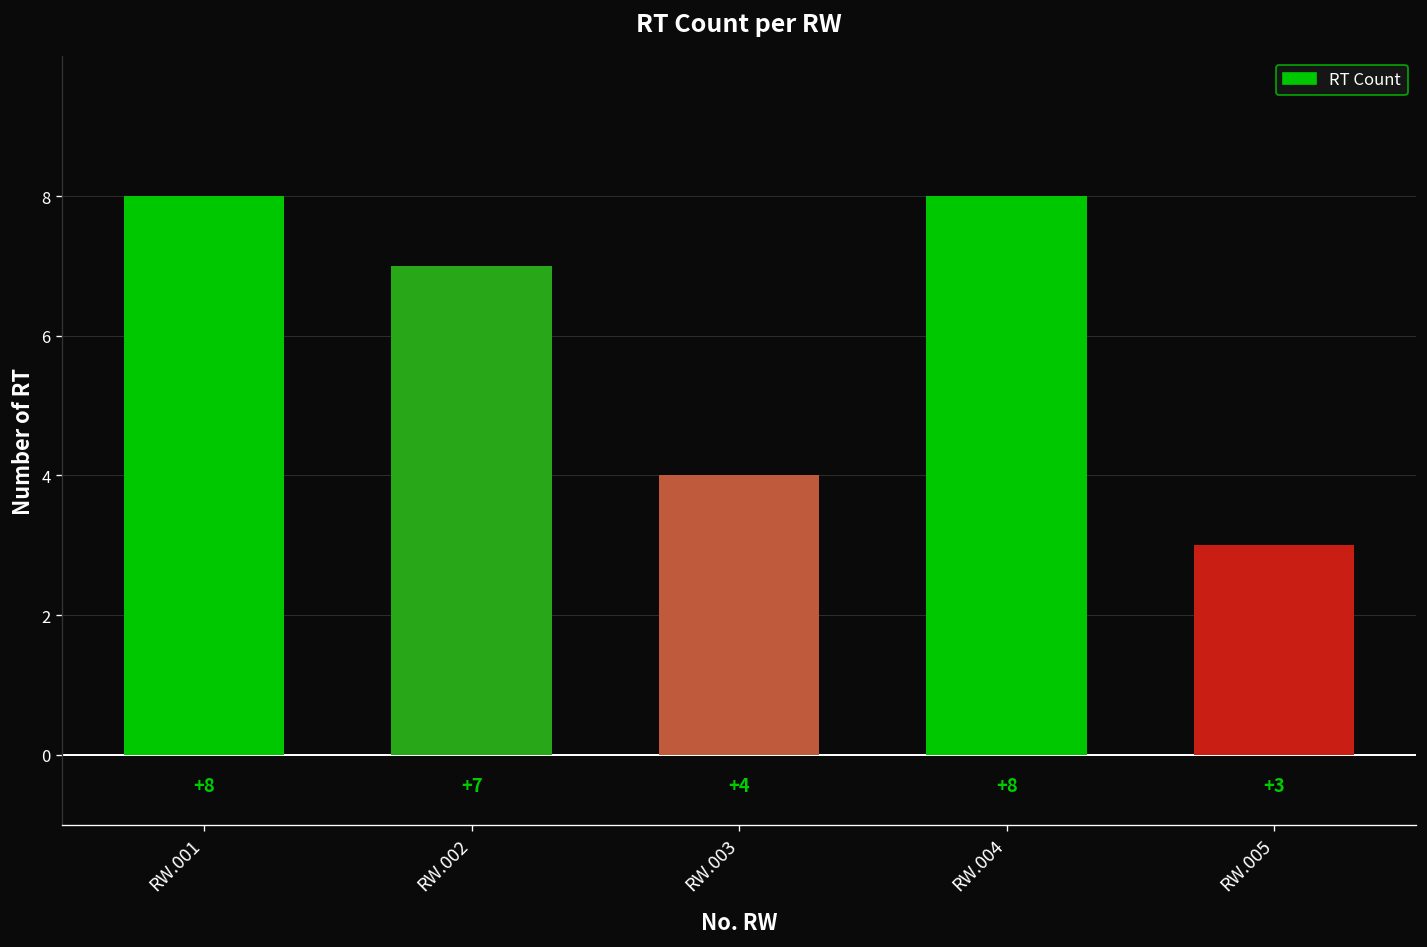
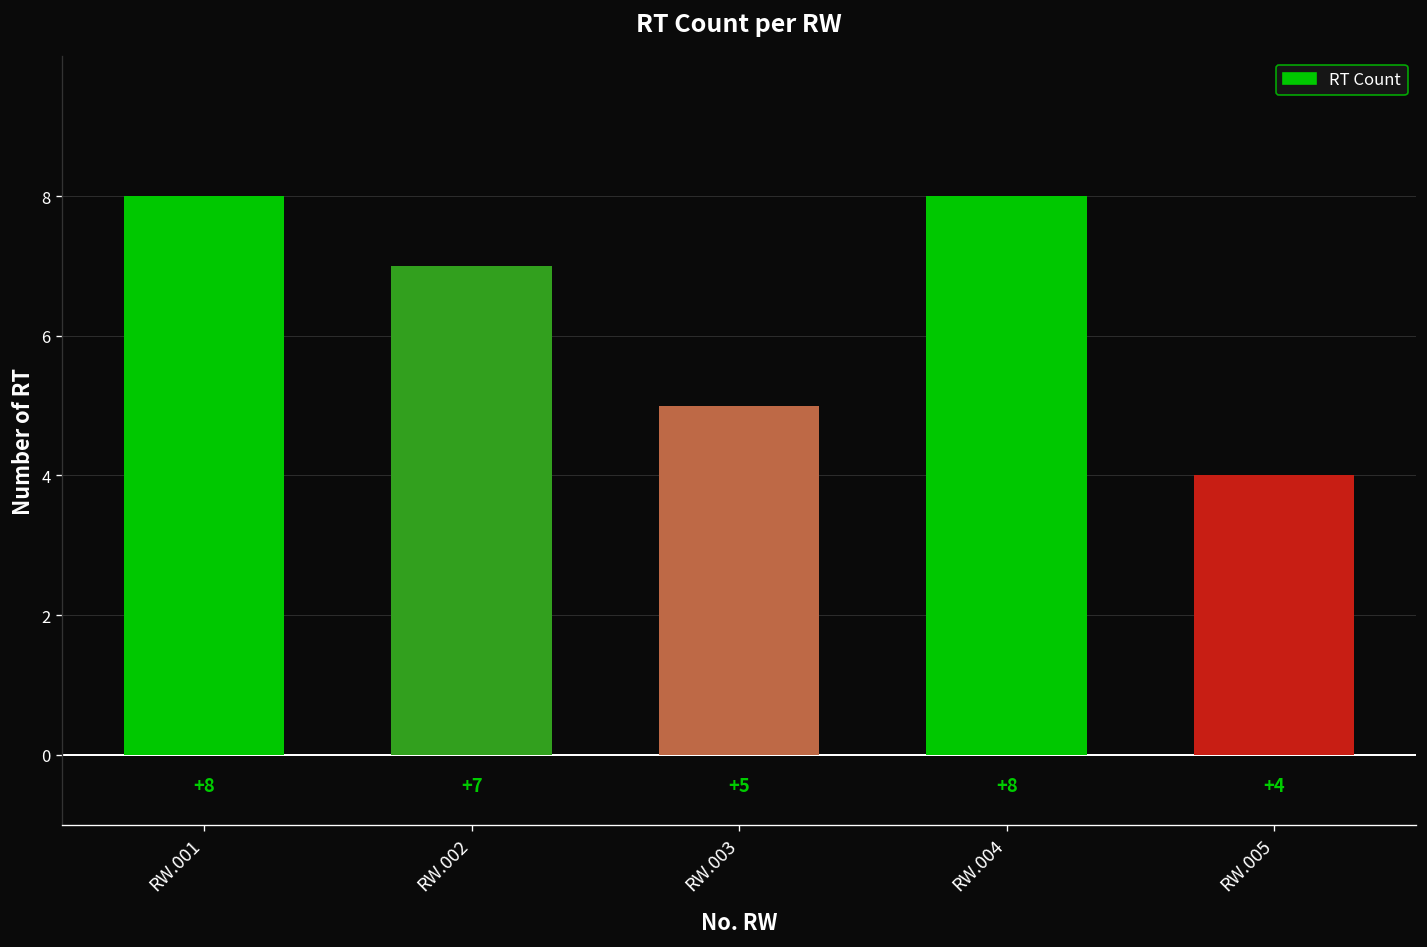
RW.003: +4 -> +5
RW.005: +3 -> +4
